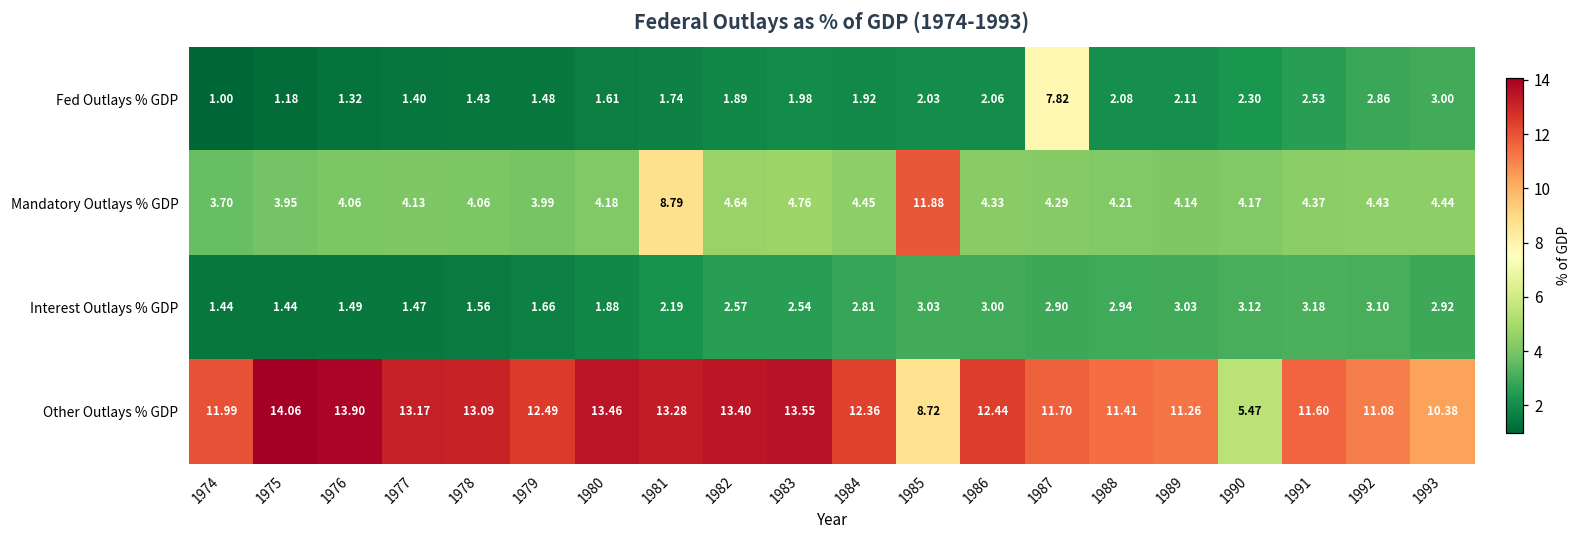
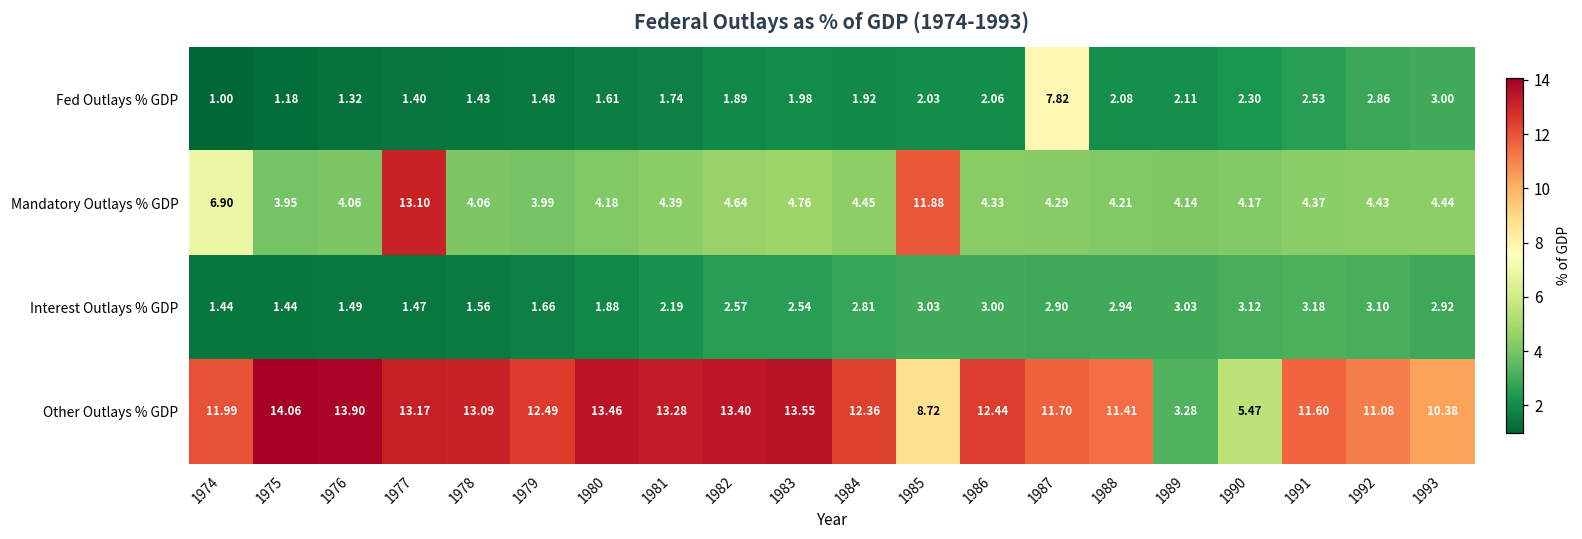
Mandatory Outlays % GDP, 1974: 3.70 -> 6.90
Mandatory Outlays % GDP, 1977: 4.13 -> 13.10
Mandatory Outlays % GDP, 1981: 8.79 -> 4.39
Other Outlays % GDP, 1989: 11.26 -> 3.28
